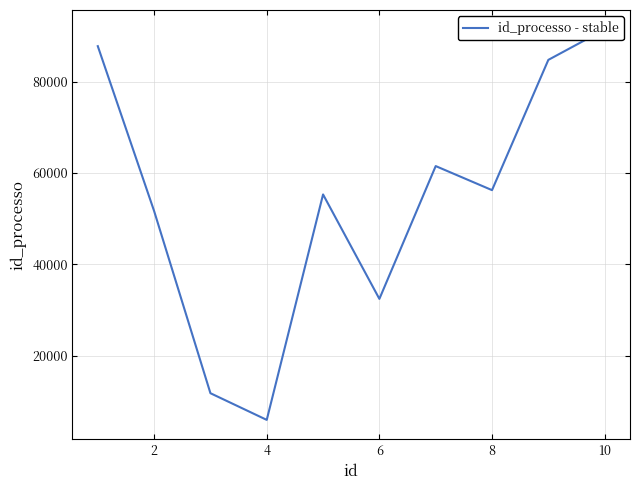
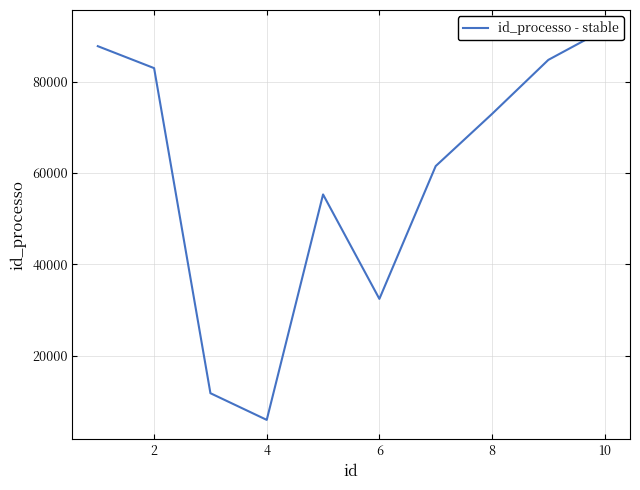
2: 52000 -> 83000
8: 56000 -> 73000
